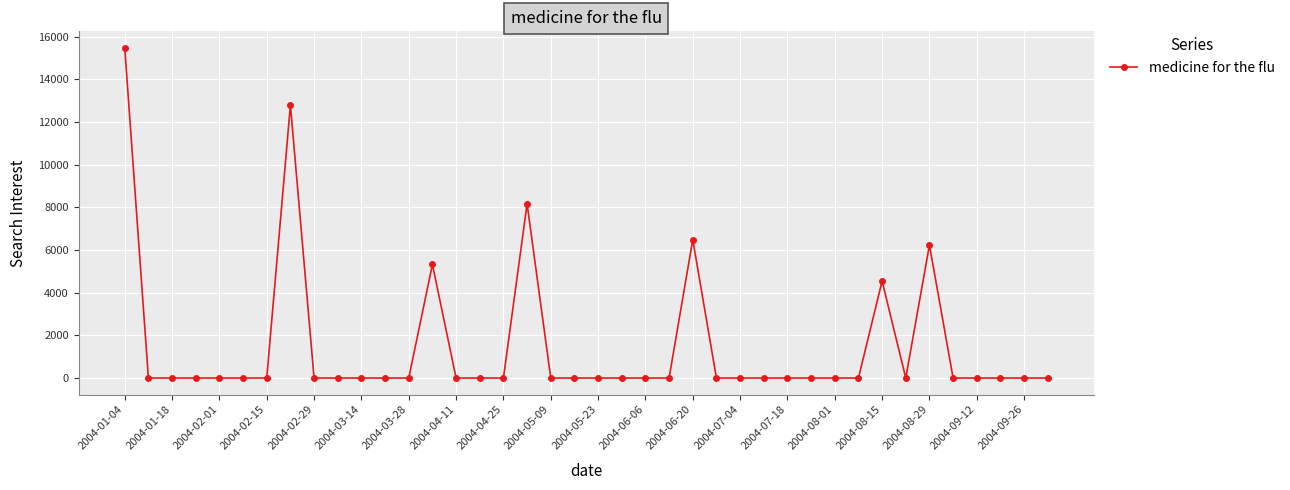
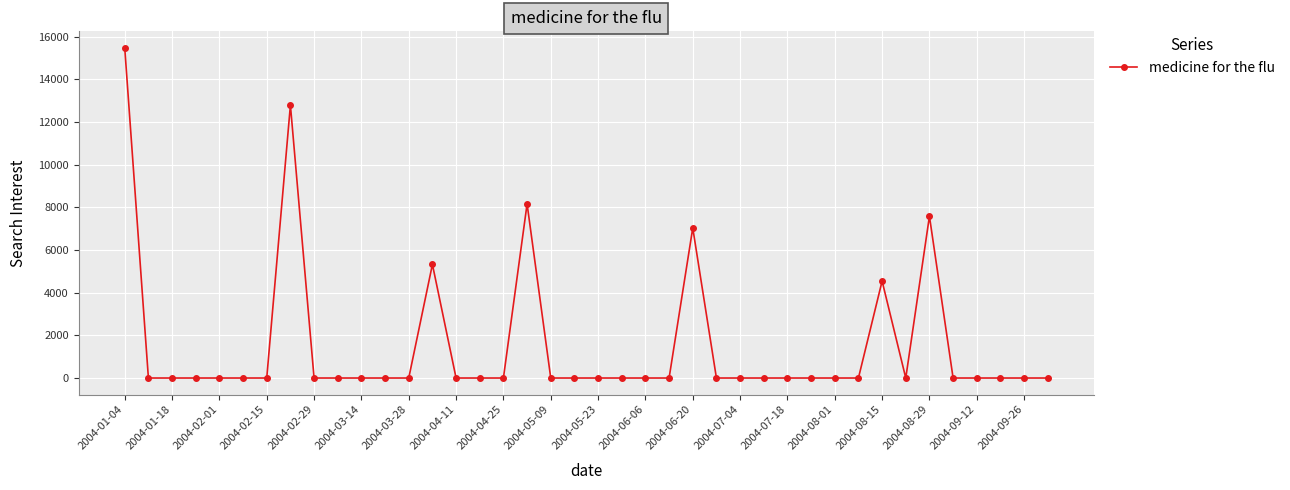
2004-06-20: 6500 -> 7000
2004-08-29: 6200 -> 7600
